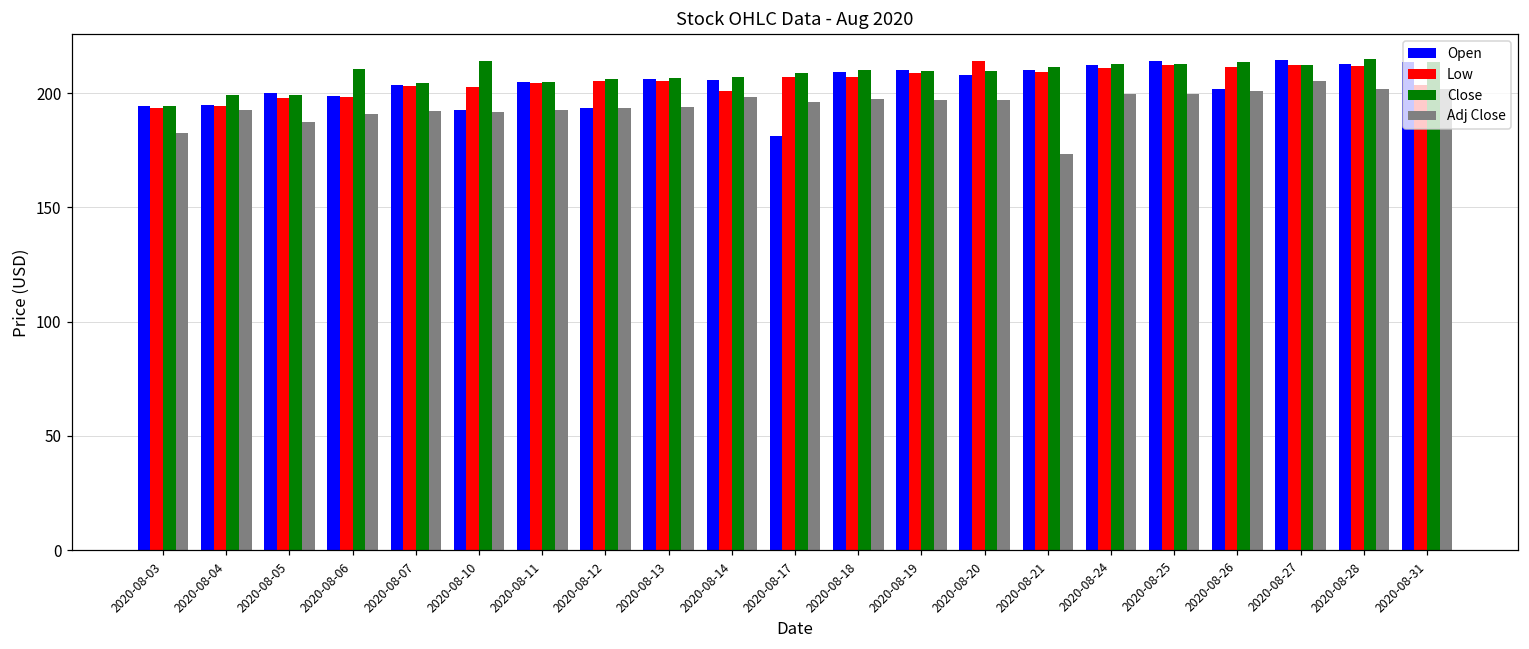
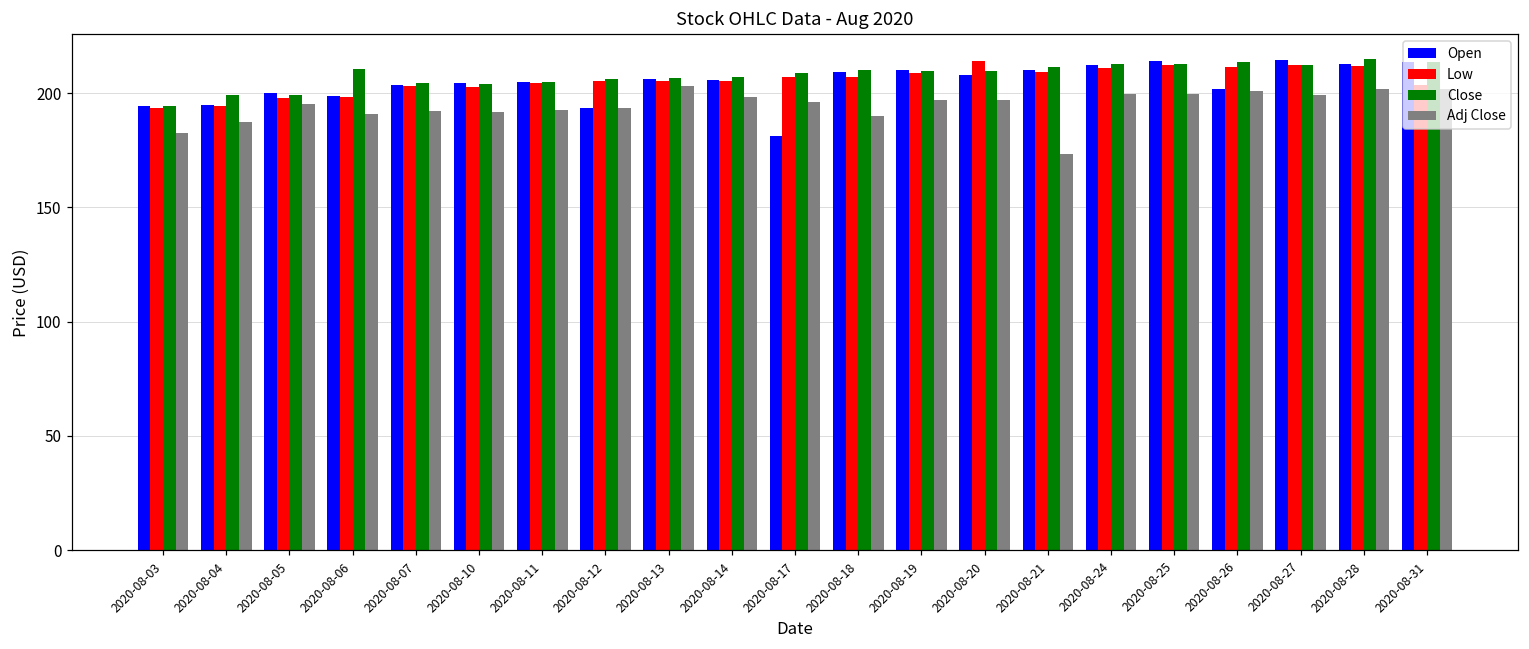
Adj Close, 2020-08-04: 192 -> 187
Adj Close, 2020-08-05: 187 -> 195
Open, 2020-08-10: 193 -> 204
Close, 2020-08-10: 214 -> 204
Adj Close, 2020-08-13: 194 -> 203
Low, 2020-08-14: 201 -> 205
Adj Close, 2020-08-18: 198 -> 190
Adj Close, 2020-08-27: 205 -> 199
